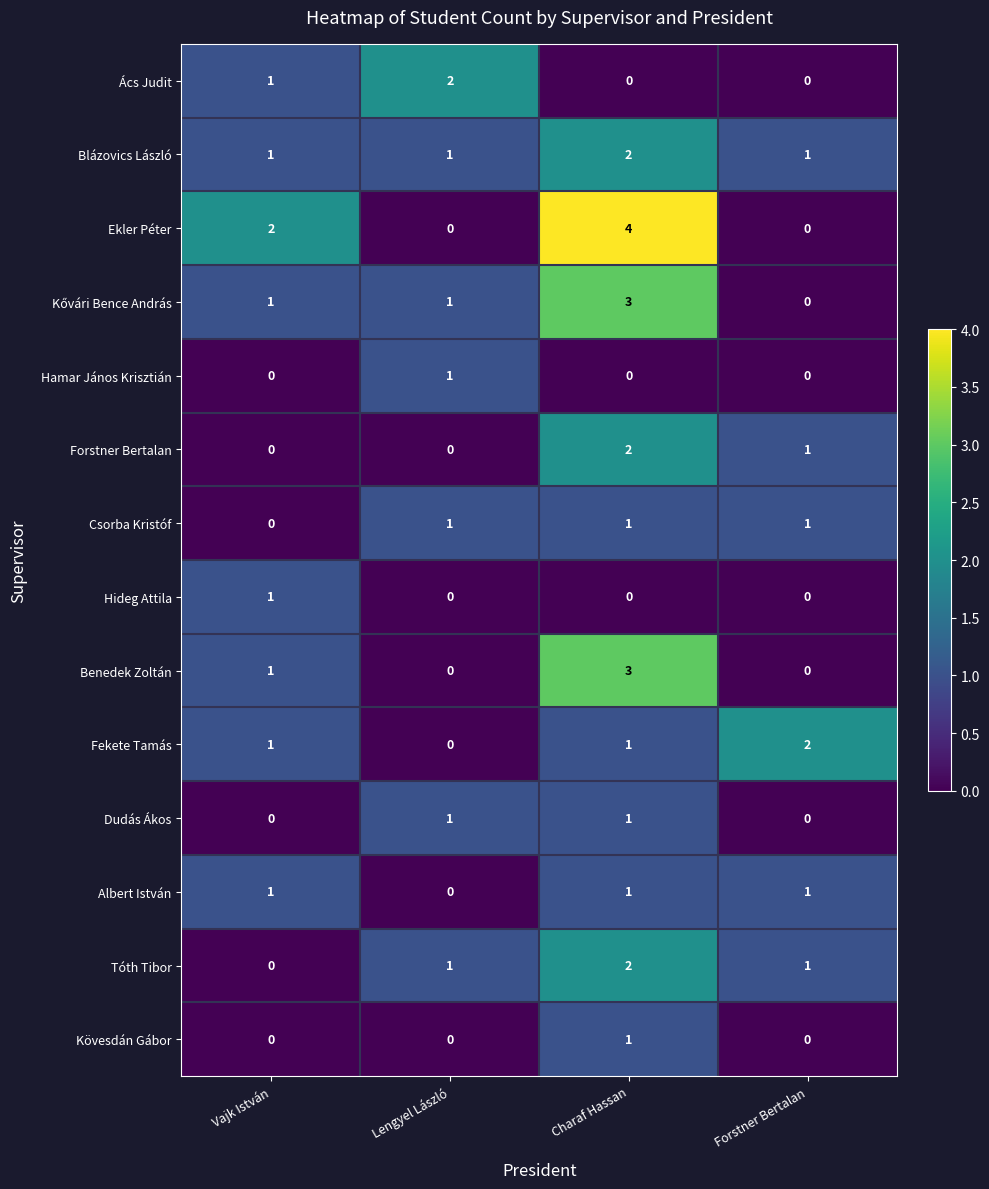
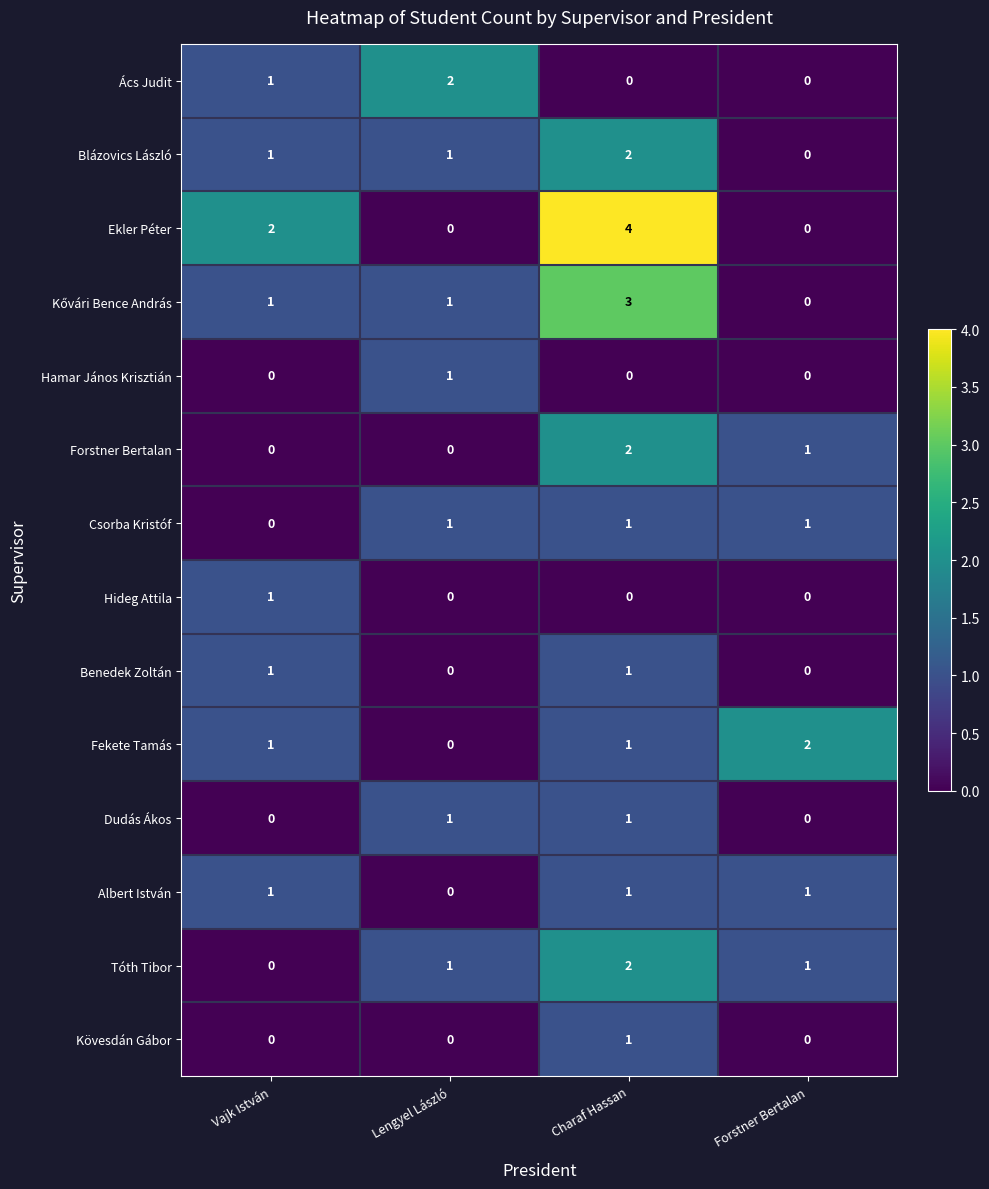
Blázovics László, Forstner Bertalan: 1 -> 0
Benedek Zoltán, Charaf Hassan: 3 -> 1
